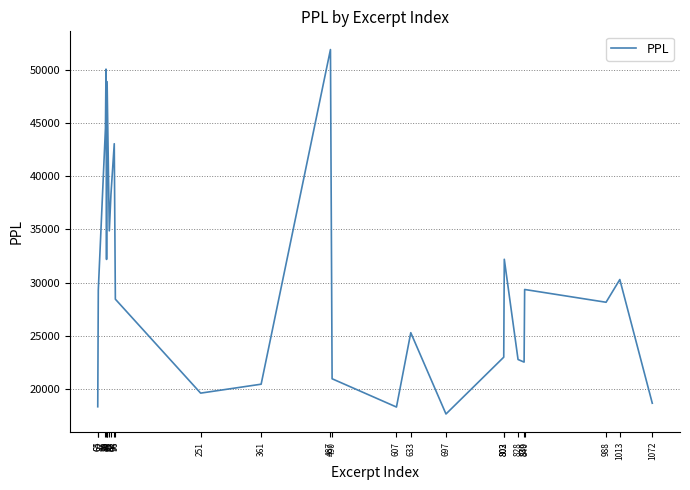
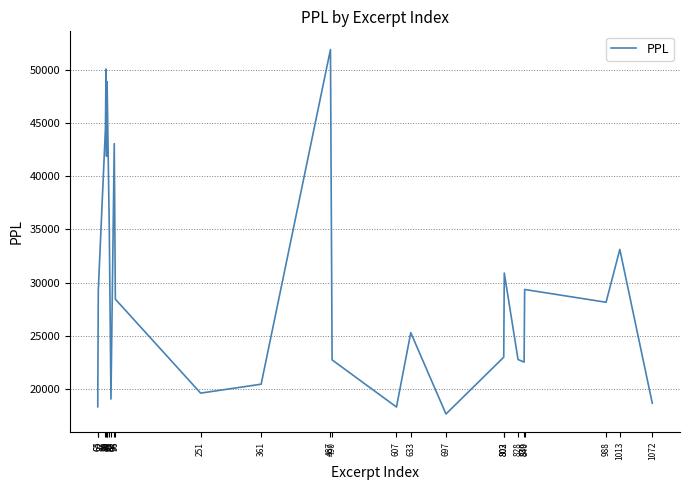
80: 32200 -> 41900
88: 38300 -> 19100
490: 21000 -> 22800
803: 32200 -> 30900
1013: 30300 -> 33100
